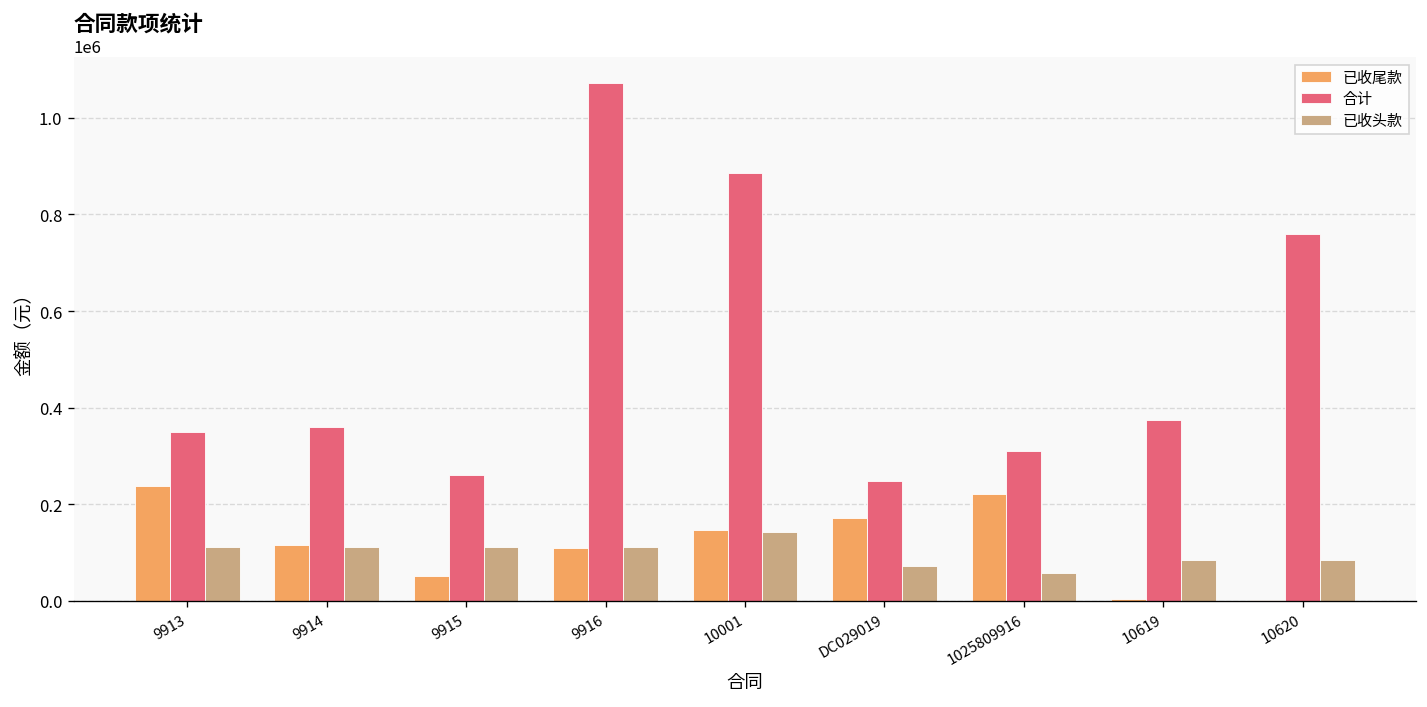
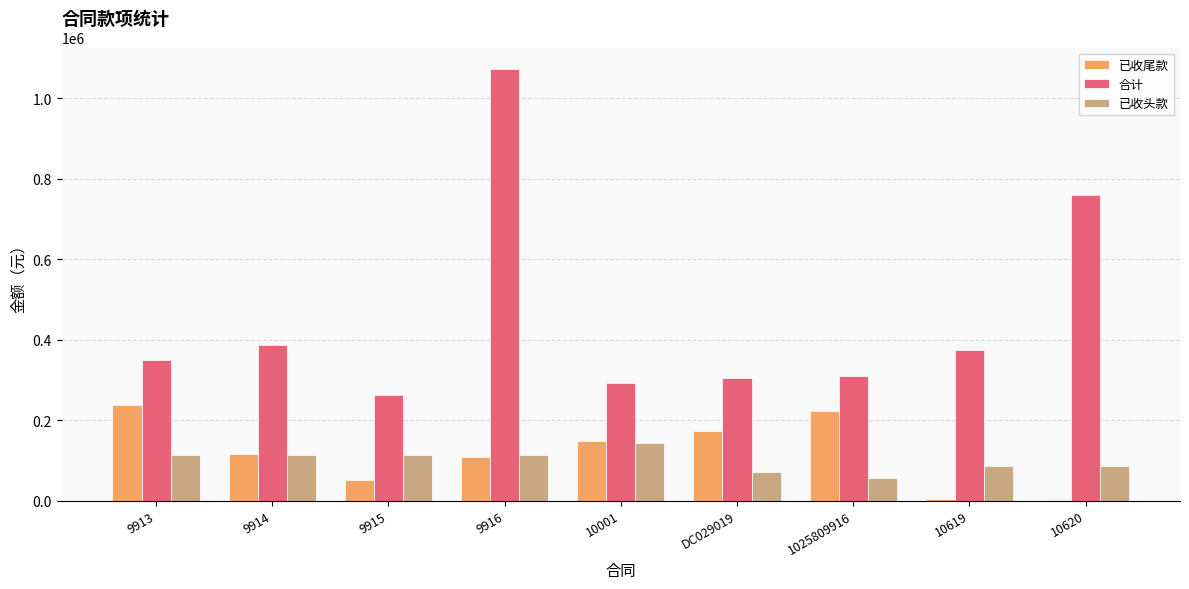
合计, 9914: 360000 -> 390000
合计, 10001: 890000 -> 290000
合计, DC029019: 250000 -> 300000
